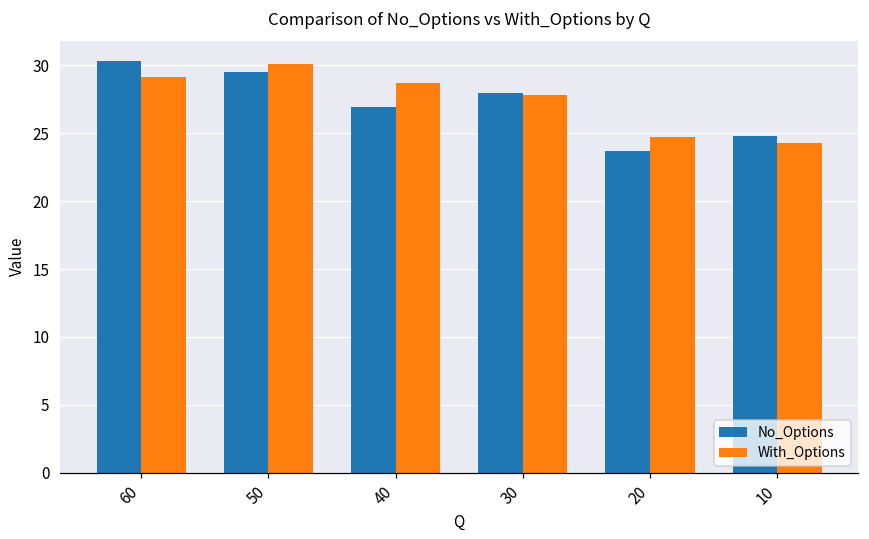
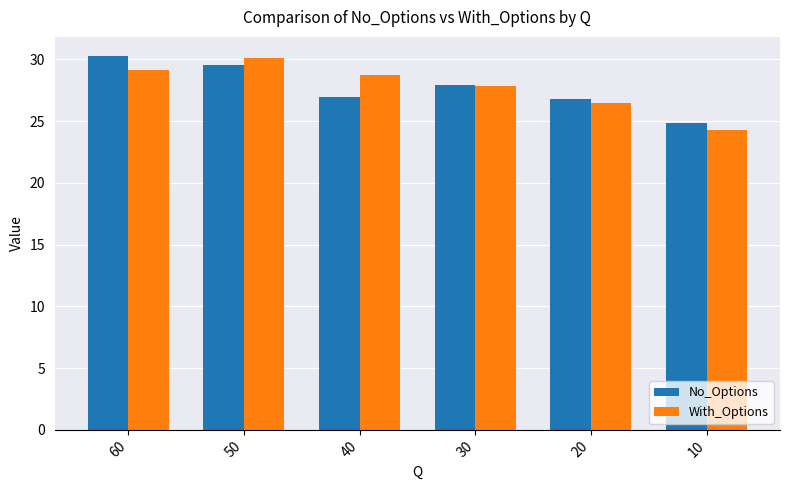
No_Options, 20: 23.7 -> 26.8
With_Options, 20: 24.7 -> 26.5
